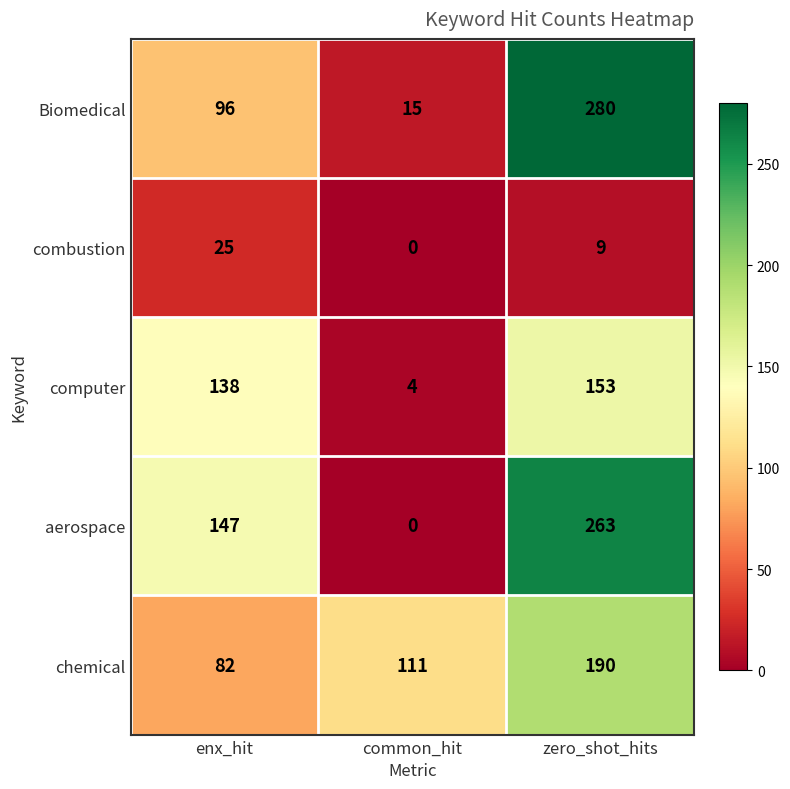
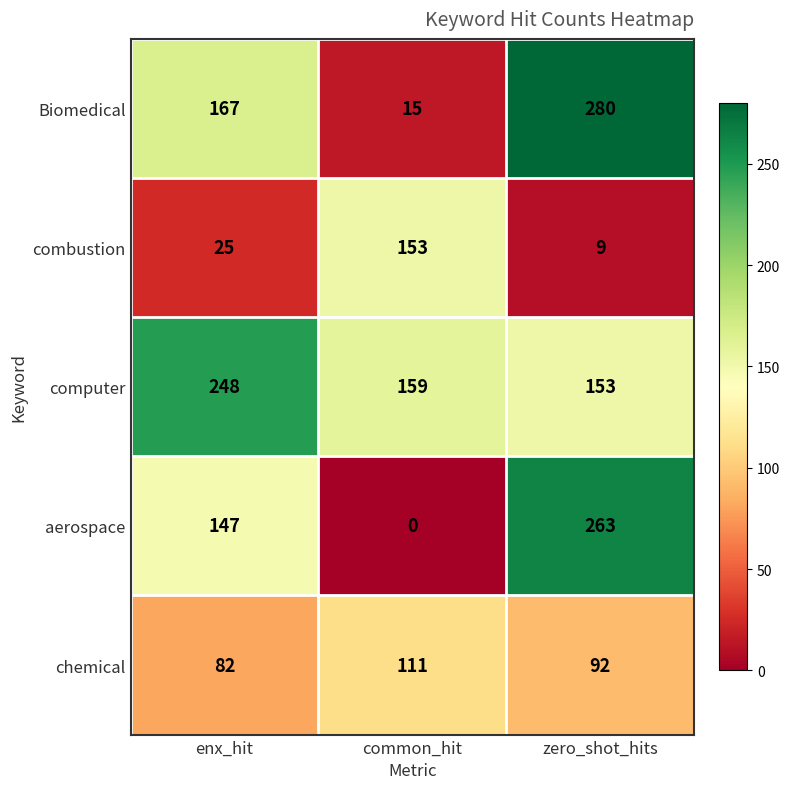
Biomedical, enx_hit: 96 -> 167
combustion, common_hit: 0 -> 153
computer, enx_hit: 138 -> 248
computer, common_hit: 4 -> 159
chemical, zero_shot_hits: 190 -> 92
